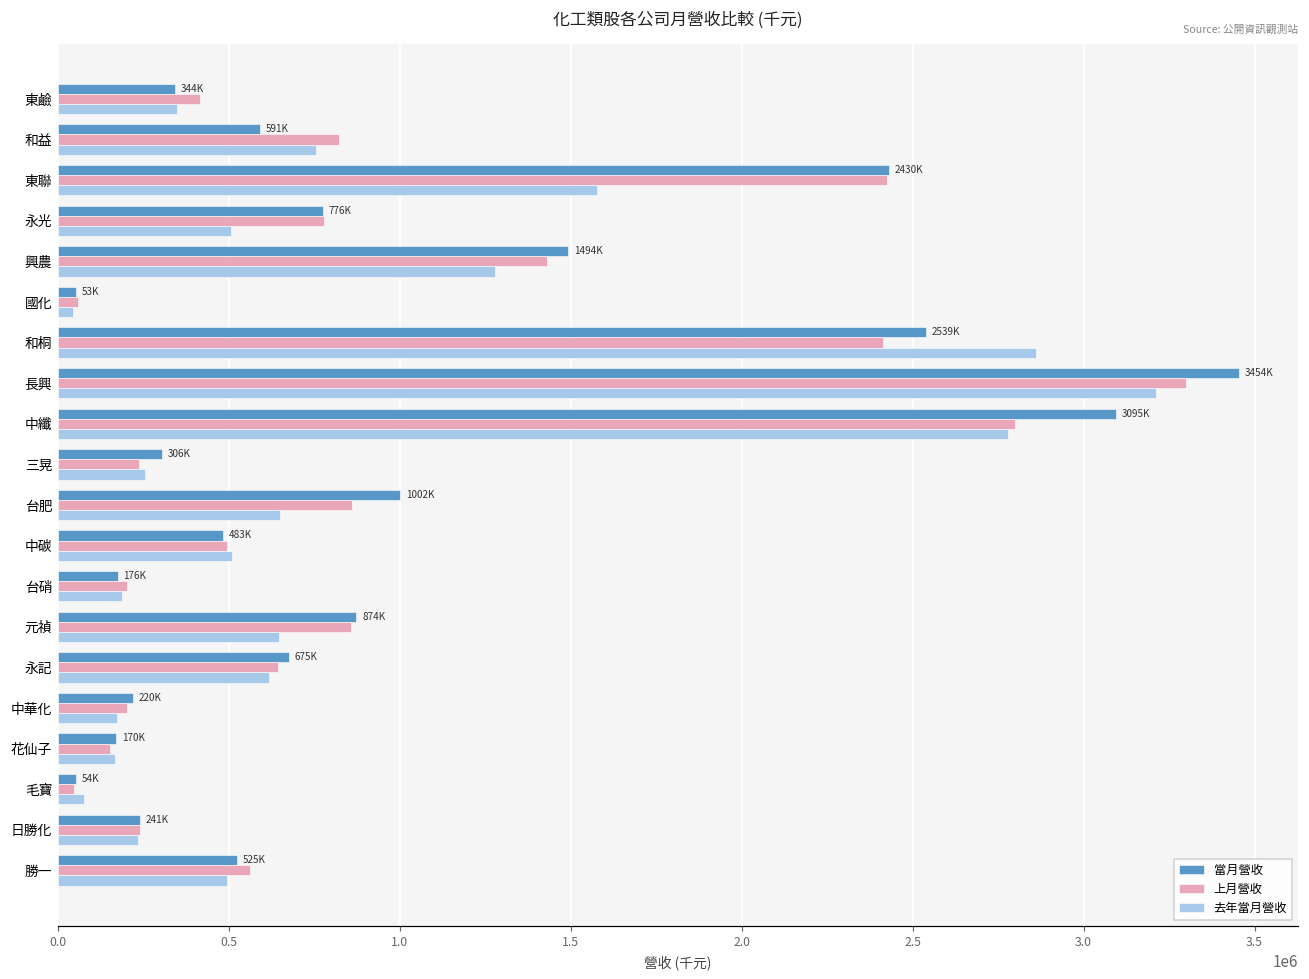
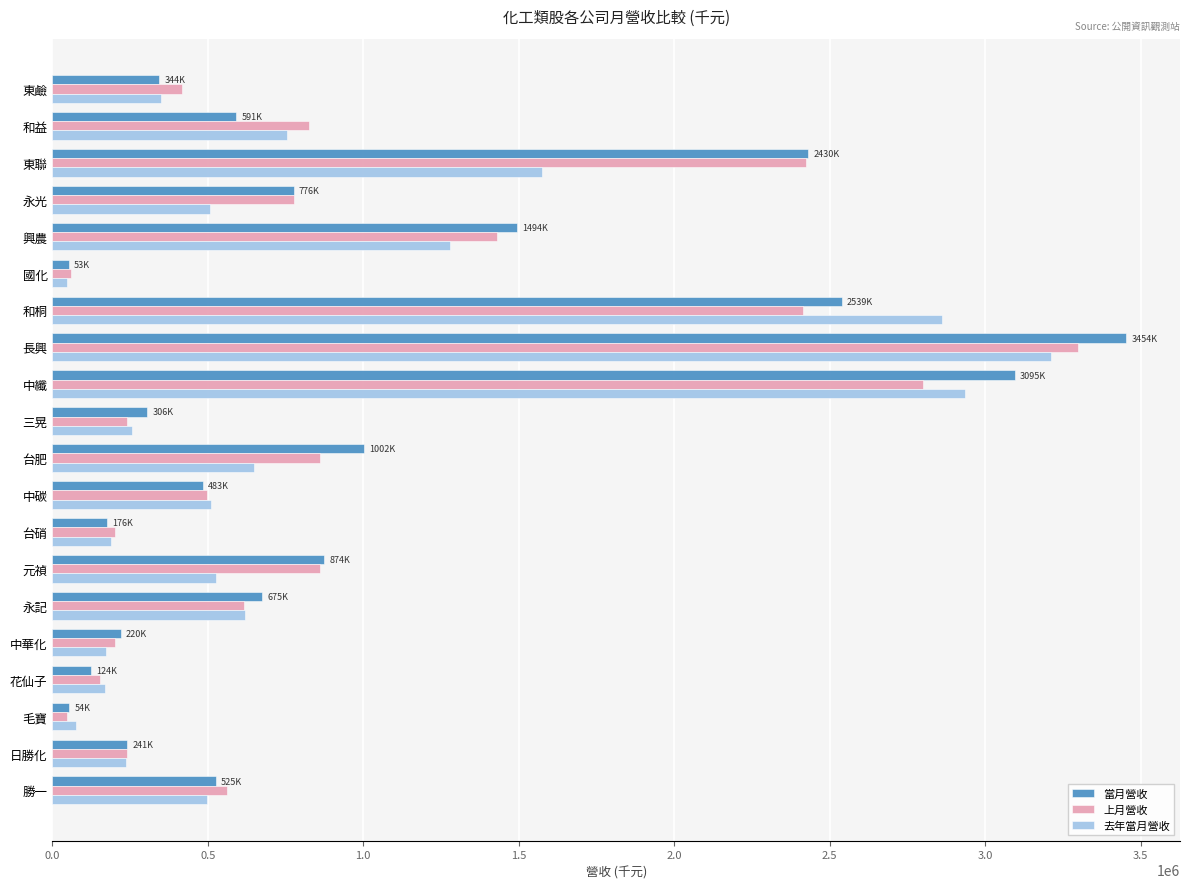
去年當月營收, 中纖: 2780000 -> 2930000
去年當月營收, 元禎: 650000 -> 530000
上月營收, 永記: 640000 -> 620000
當月營收, 花仙子: 170K -> 124K
